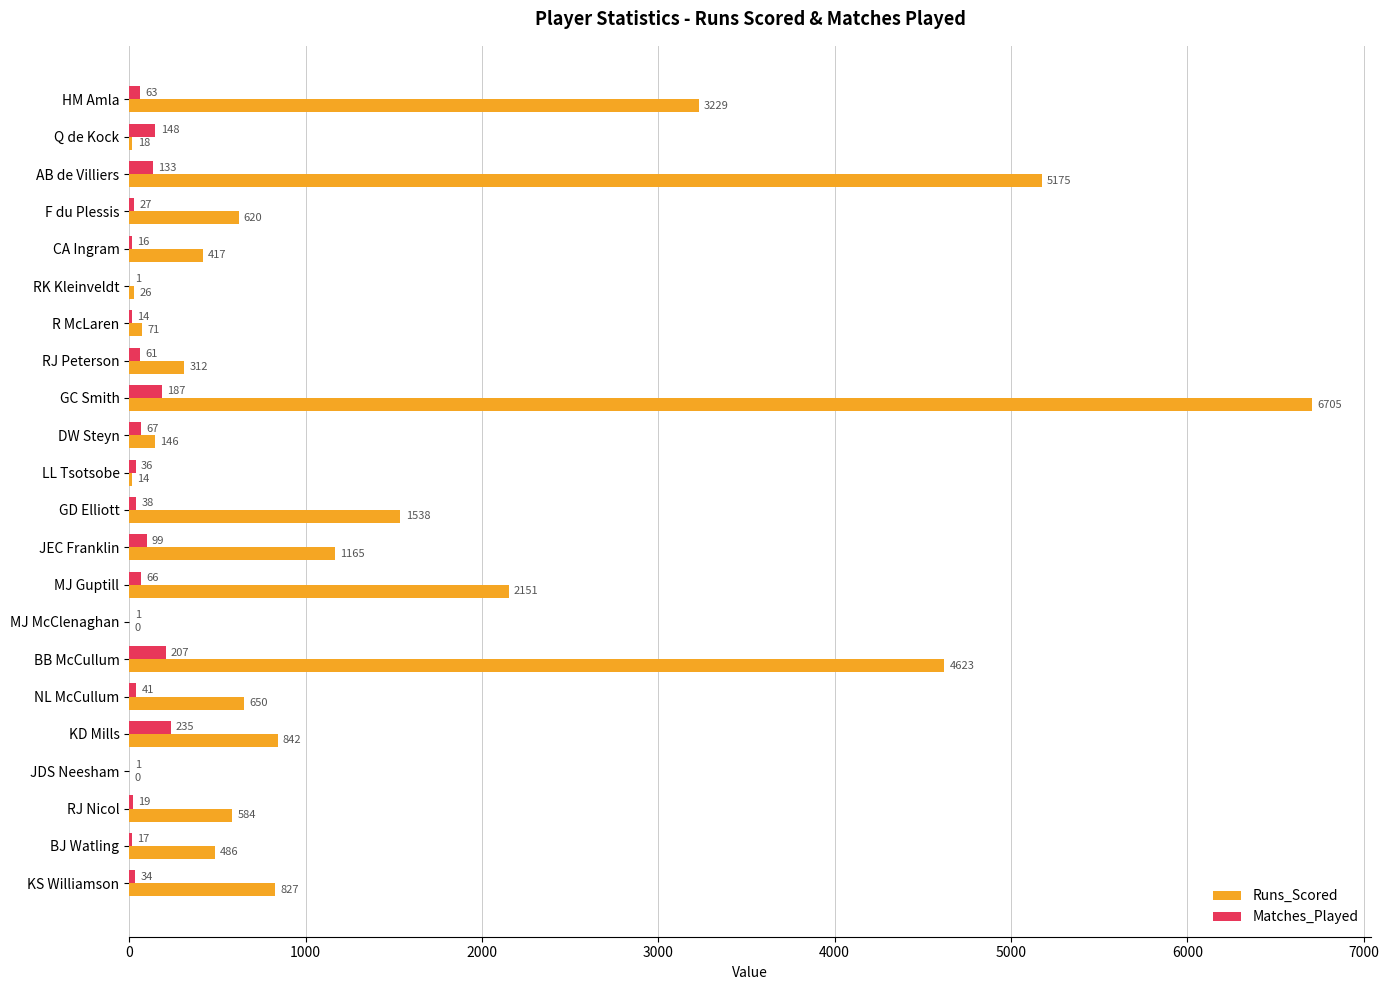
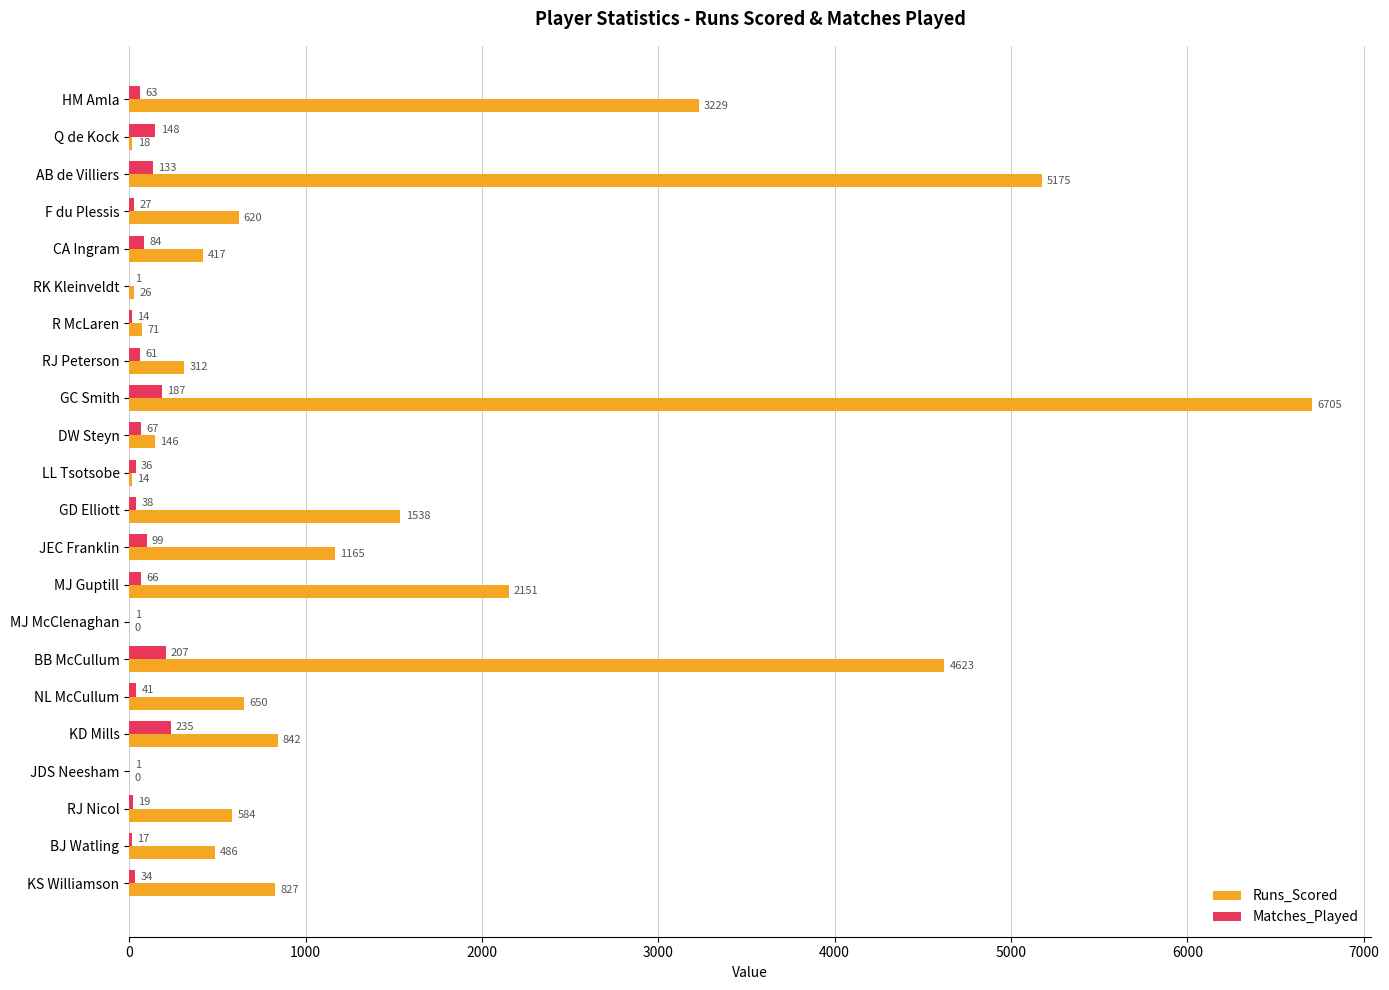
Matches_Played, CA Ingram: 16 -> 84
